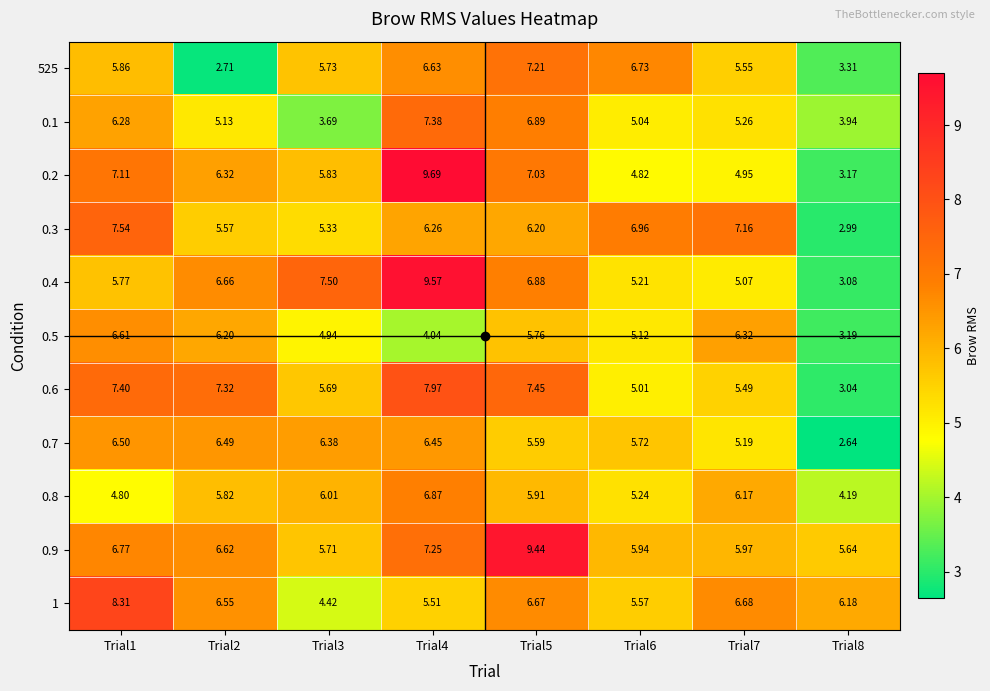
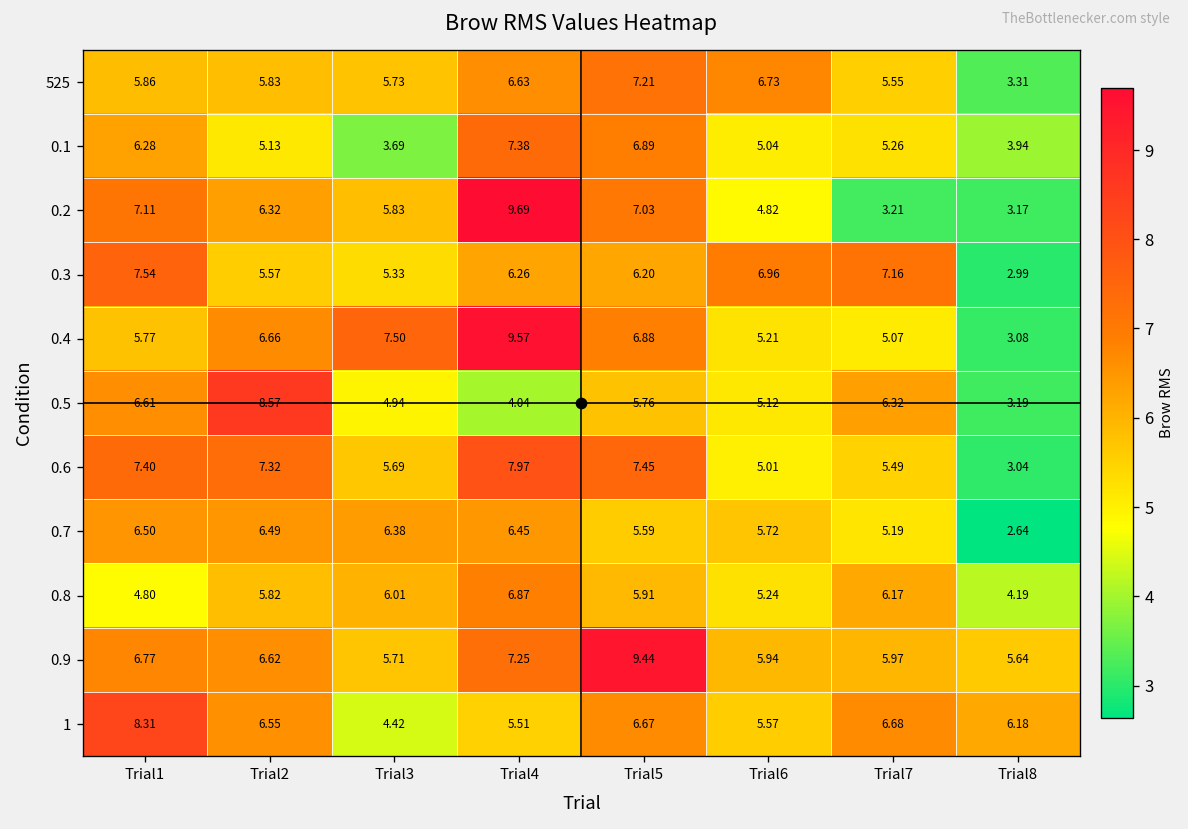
525, Trial2: 2.71 -> 5.83
0.2, Trial7: 4.95 -> 3.21
0.5, Trial2: 6.20 -> 8.57
